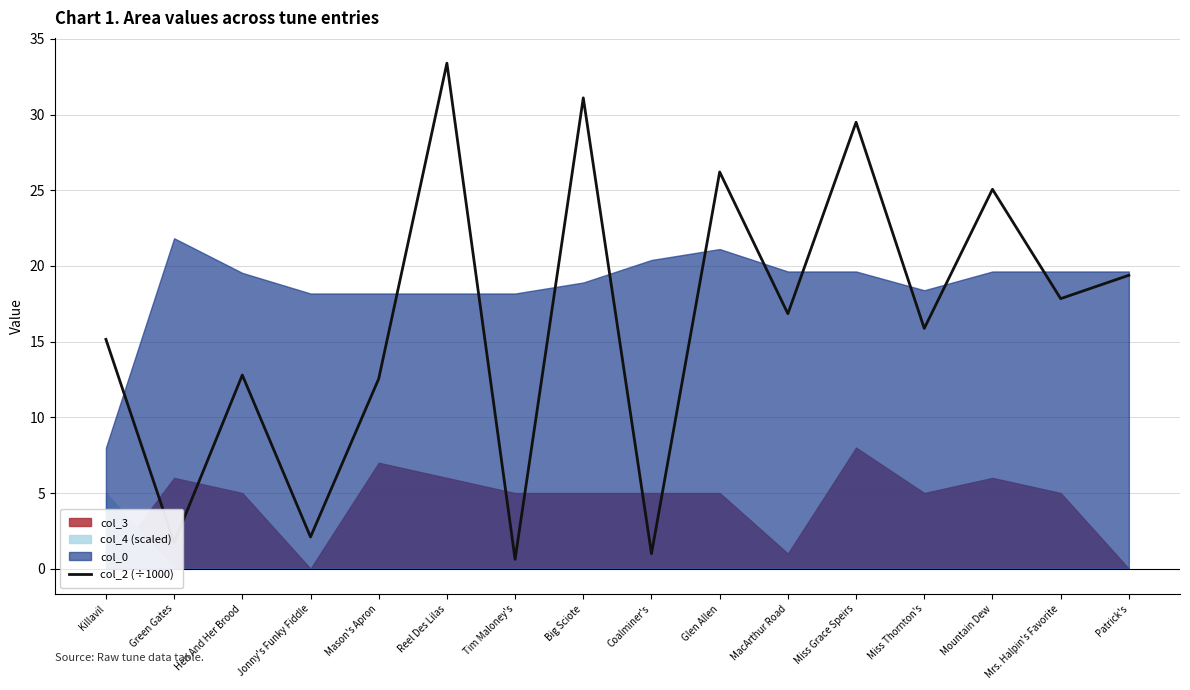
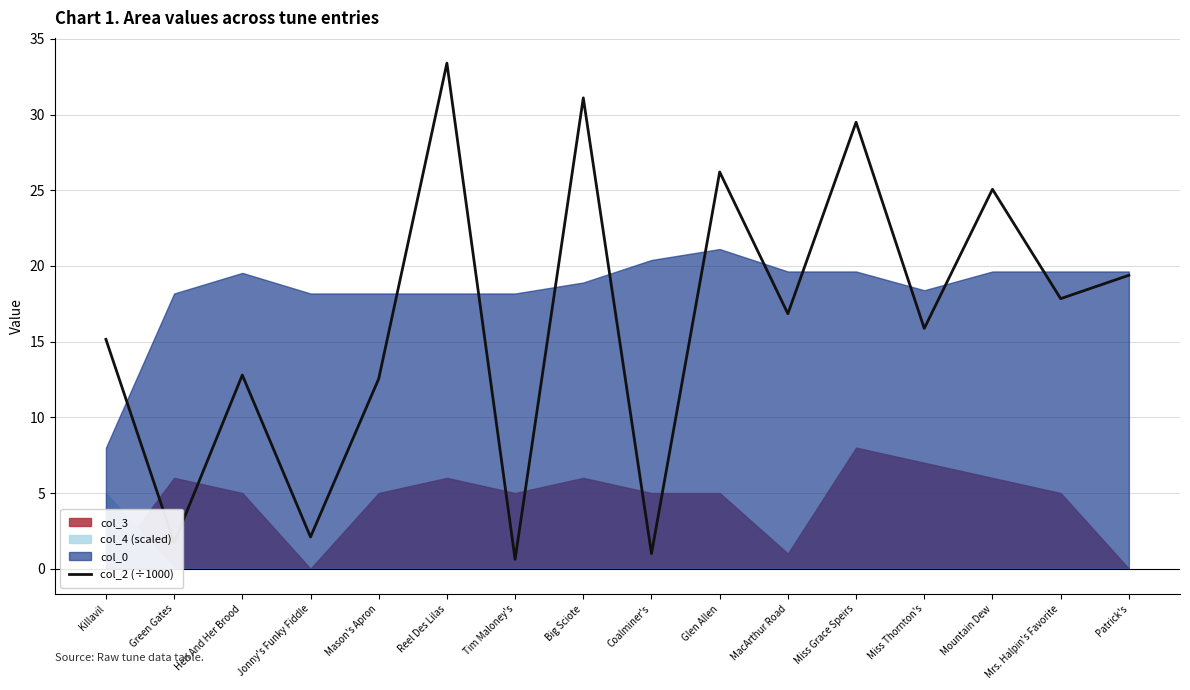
col_0, Green Gates: 21.8 -> 18.2
col_3, Mason's Apron: 7 -> 5
col_3, Big Sciote: 5 -> 6
col_3, Miss Thornton's: 5 -> 7
